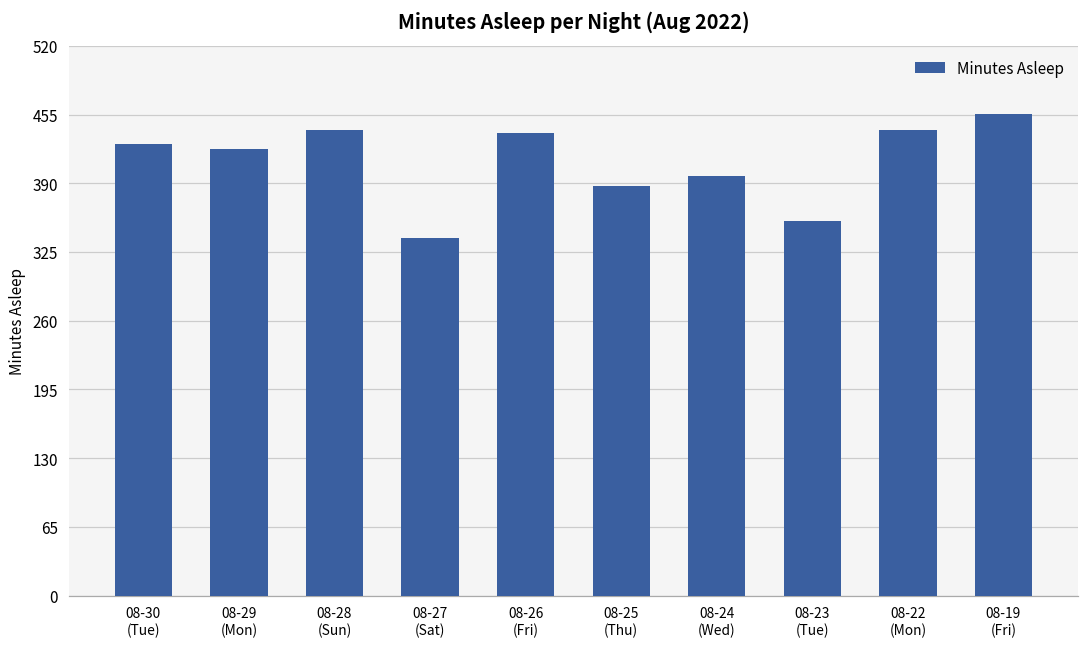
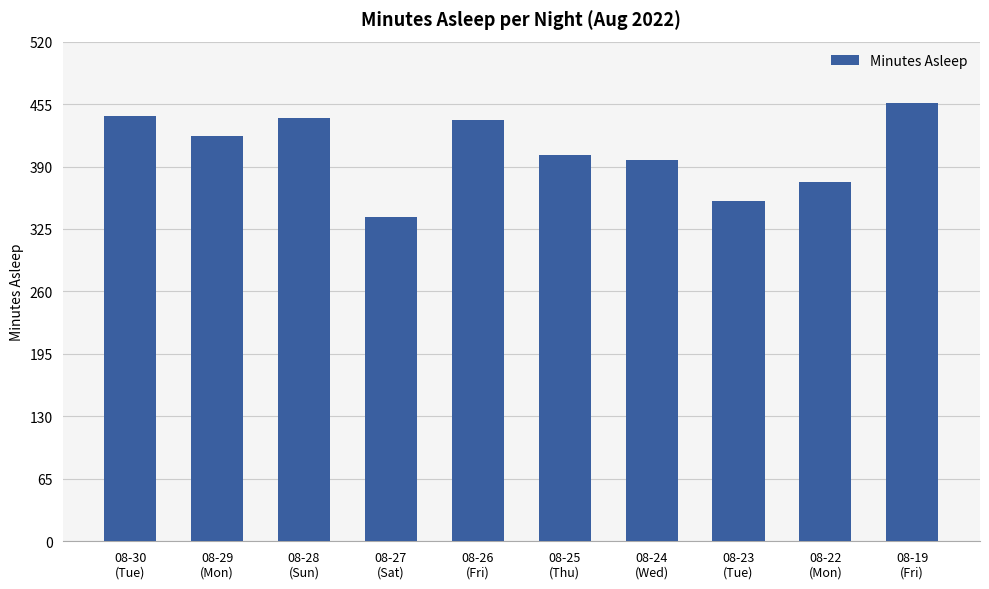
08-30 (Tue): 430 -> 440
08-25 (Thu): 390 -> 400
08-22 (Mon): 440 -> 370
